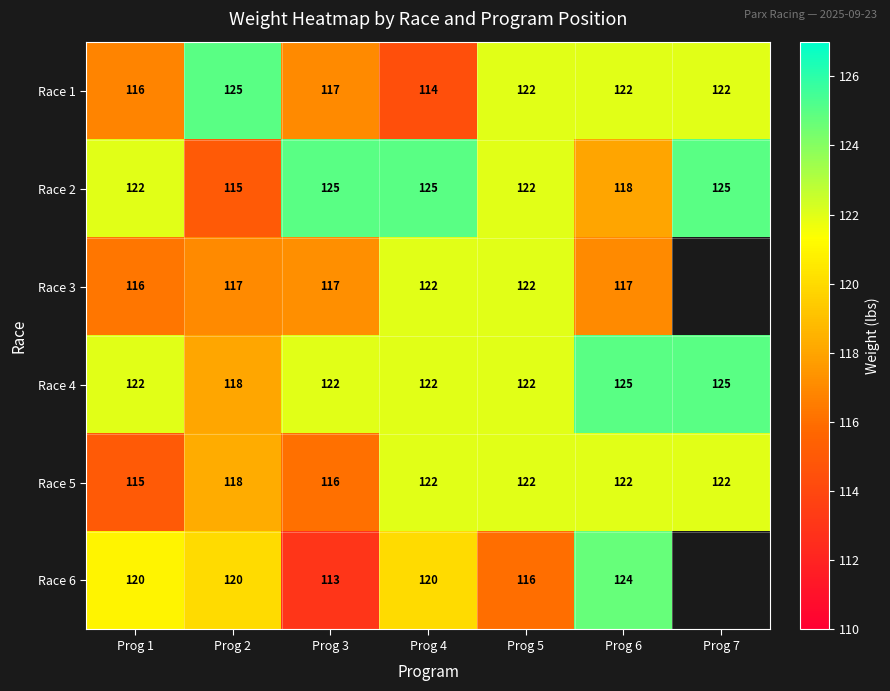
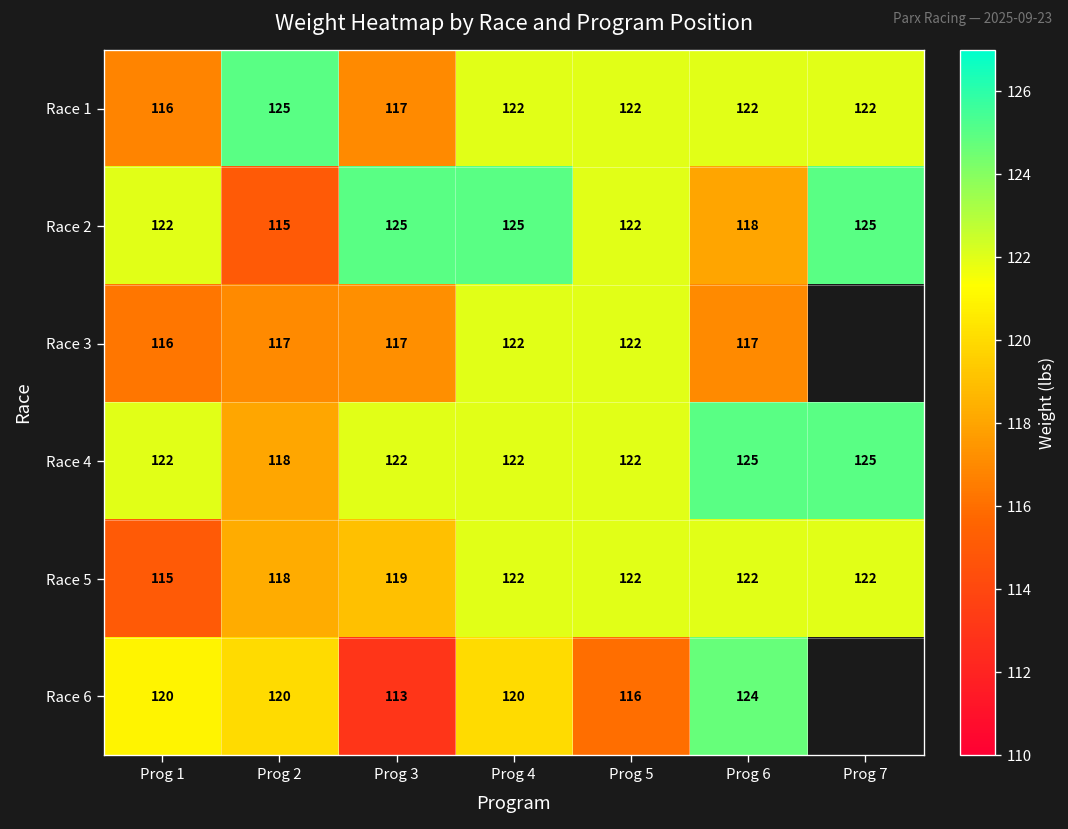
Race 1, Prog 4: 114 -> 122
Race 5, Prog 3: 116 -> 119
